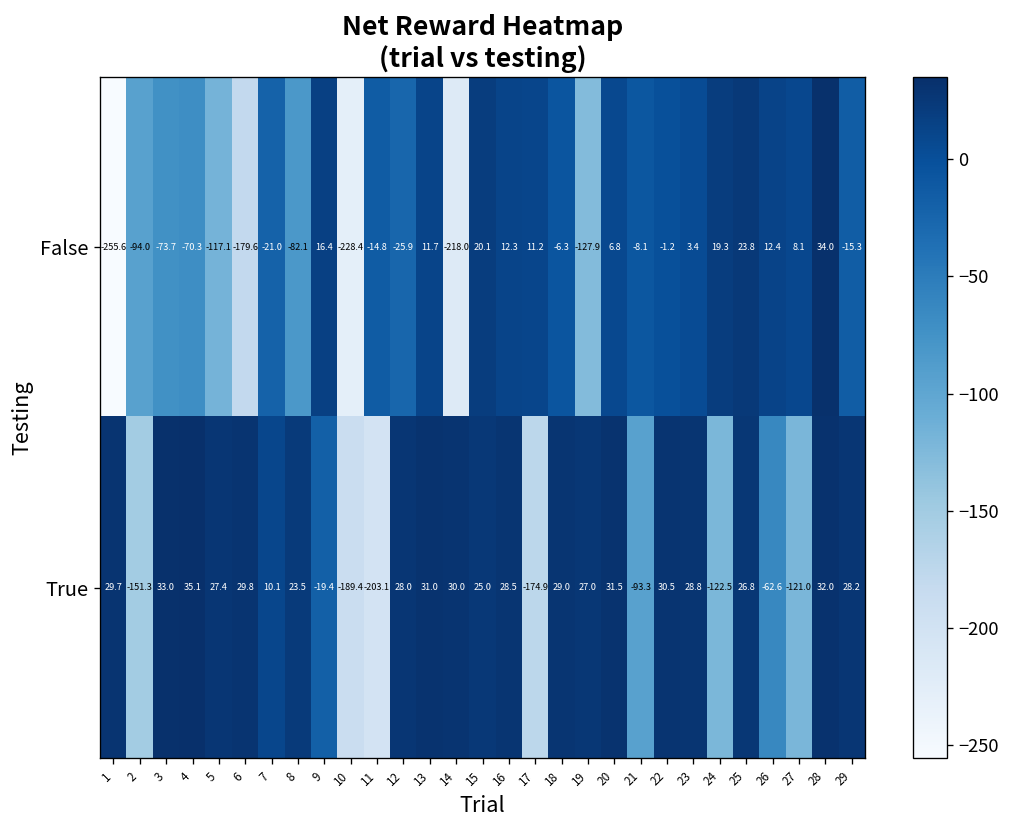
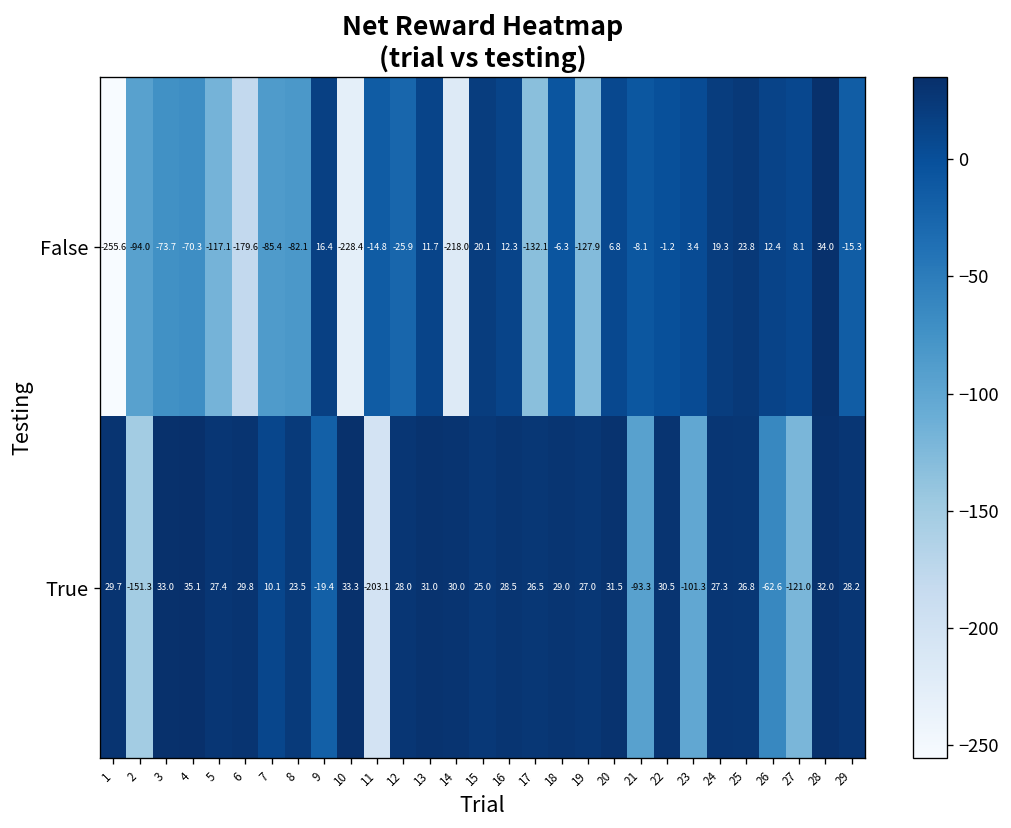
False, 7: -21.0 -> -85.4
False, 17: 11.2 -> -132.1
True, 10: -189.4 -> 33.3
True, 17: -174.9 -> 26.5
True, 23: 28.8 -> -101.3
True, 24: -122.5 -> 27.3
